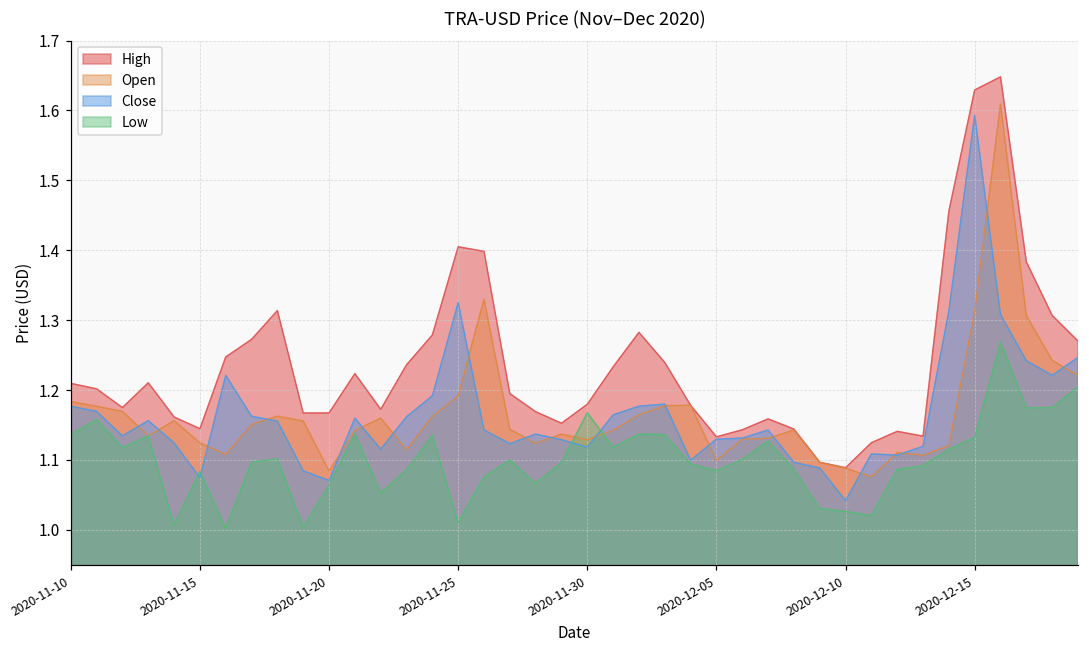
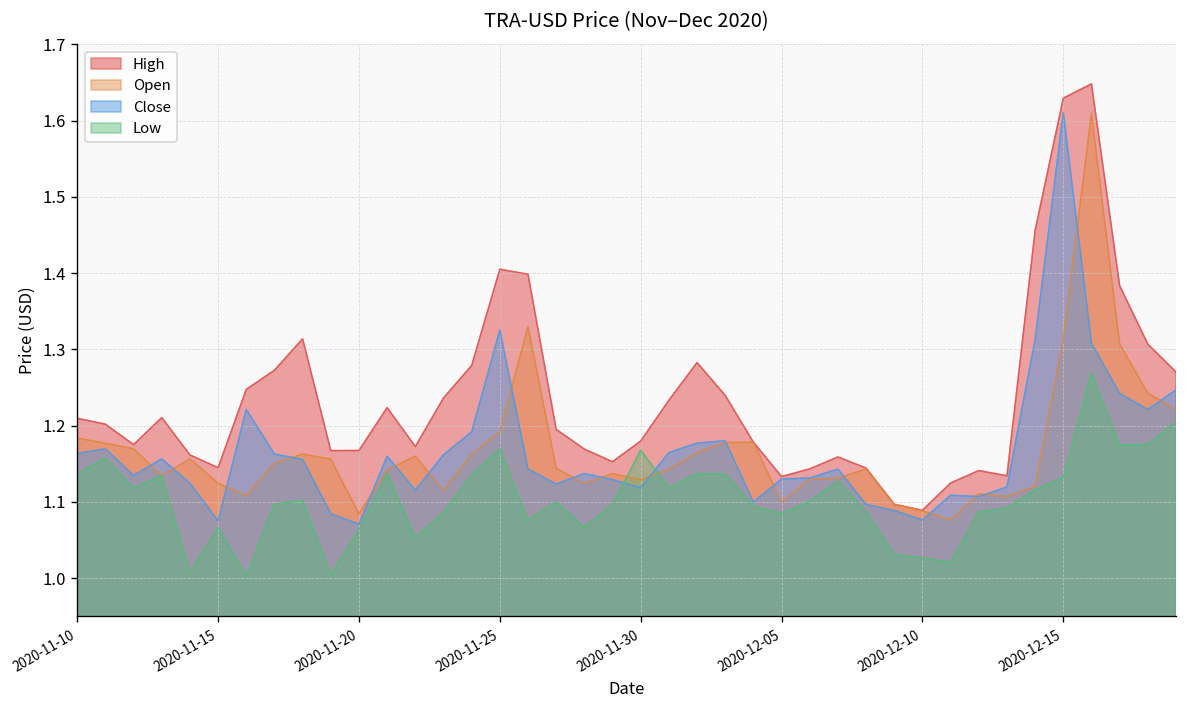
Close, 2020-11-10: 1.18 -> 1.16
Low, 2020-11-15: 1.08 -> 1.07
Low, 2020-11-25: 1.01 -> 1.17
Close, 2020-12-10: 1.04 -> 1.08
Close, 2020-12-15: 1.59 -> 1.61
